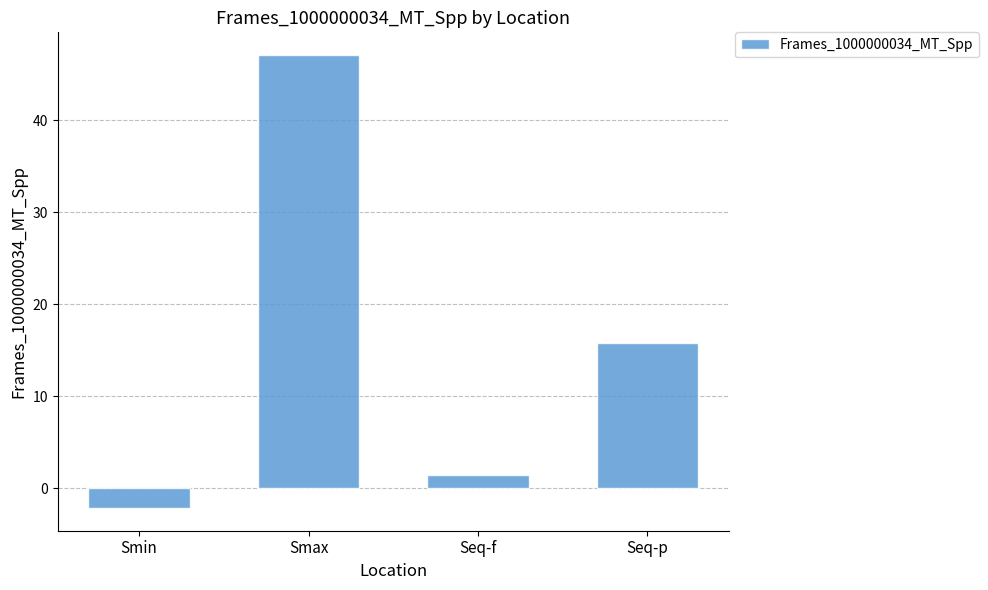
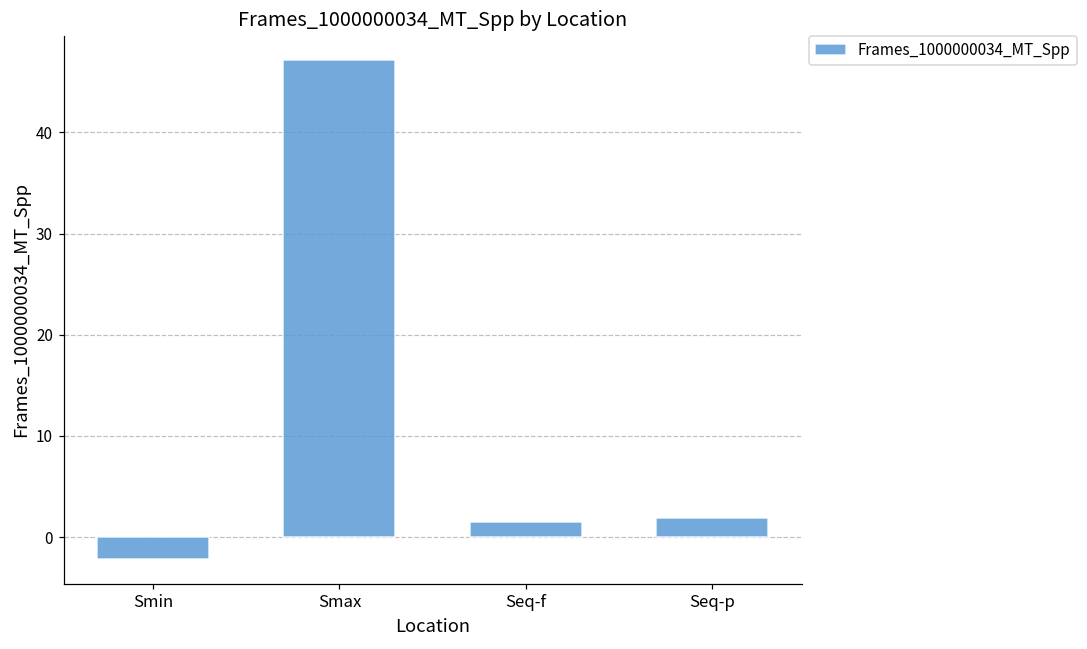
Seq-p: 16 -> 2
